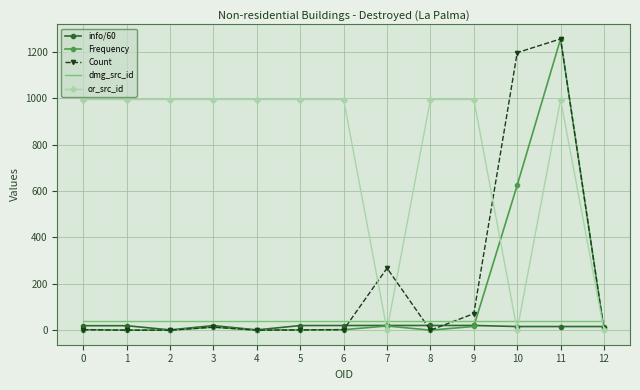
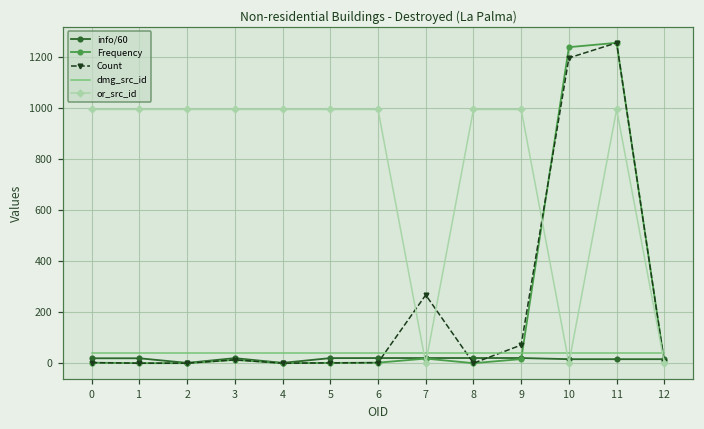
Frequency, 10: 630 -> 1240
